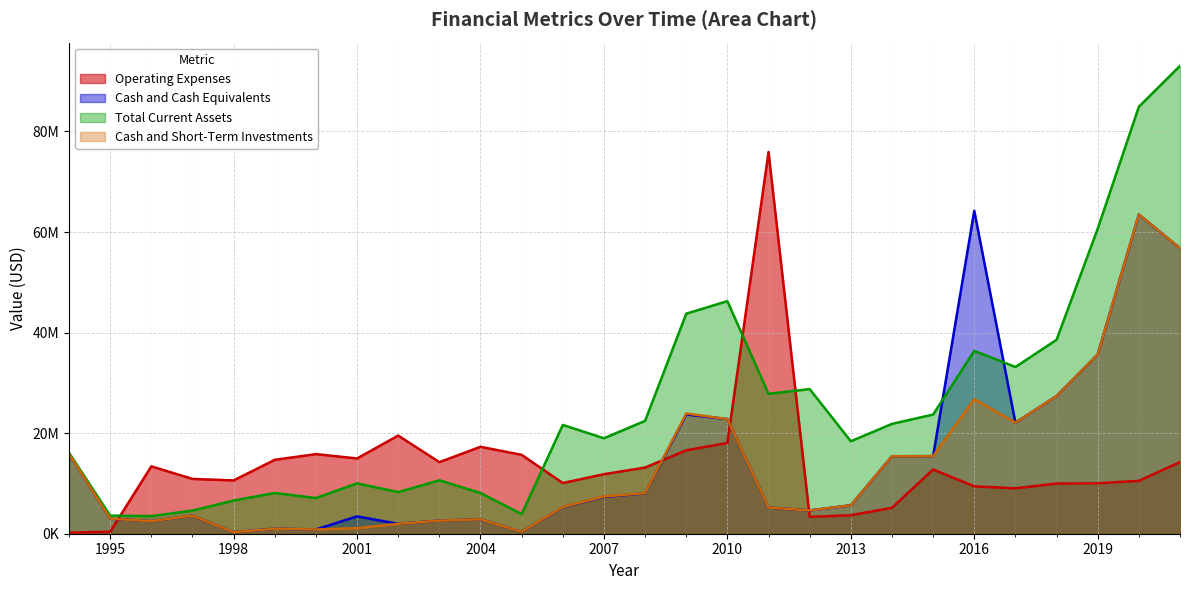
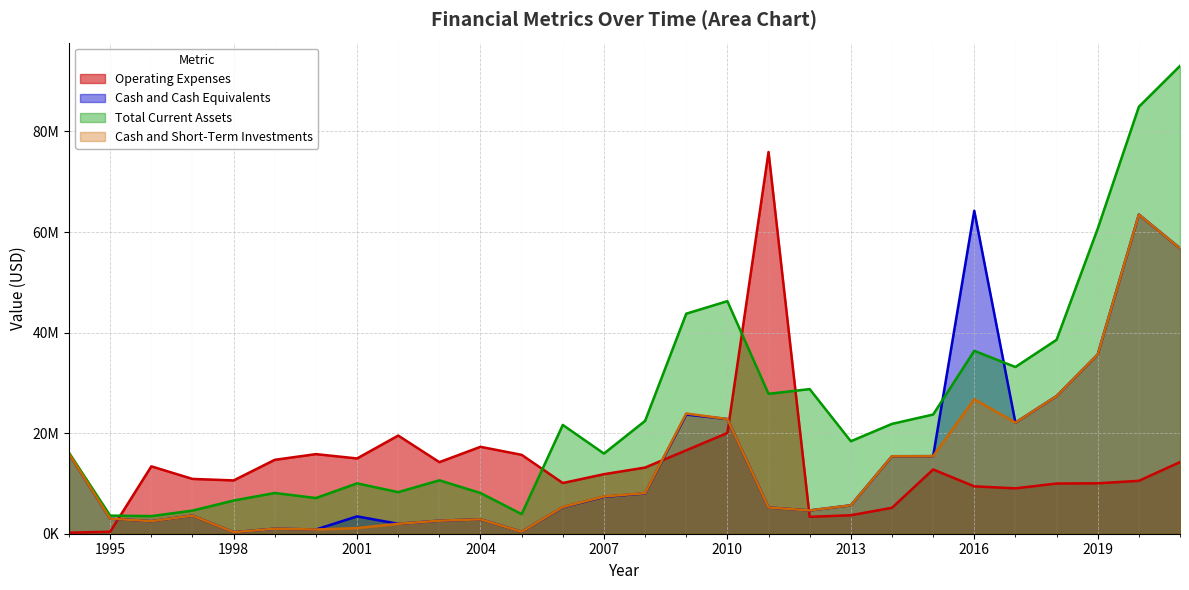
Total Current Assets, 2007: 19000000 -> 16000000
Operating Expenses, 2010: 18000000 -> 20000000
